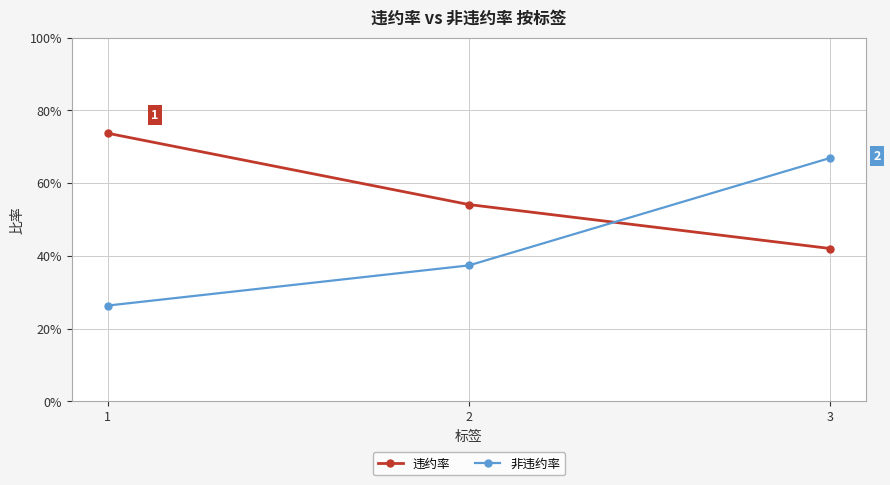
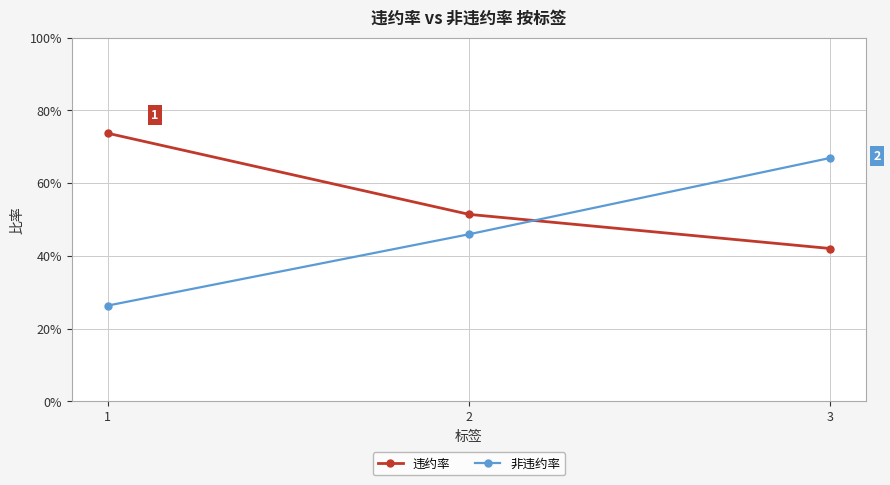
违约率, 2: 54% -> 51%
非违约率, 2: 37% -> 46%
